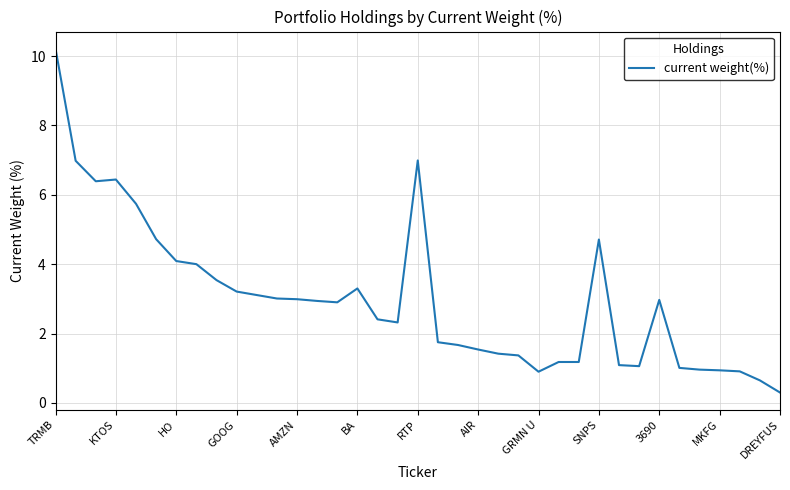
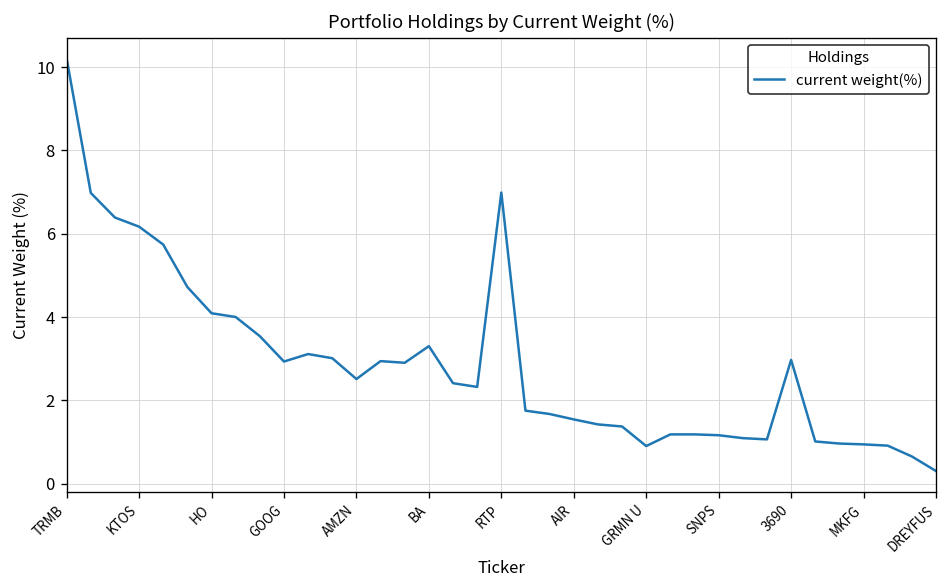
KTOS: 6.4 -> 6.2
GOOG: 3.2 -> 2.9
AMZN: 3.0 -> 2.5
SNPS: 4.7 -> 1.2
